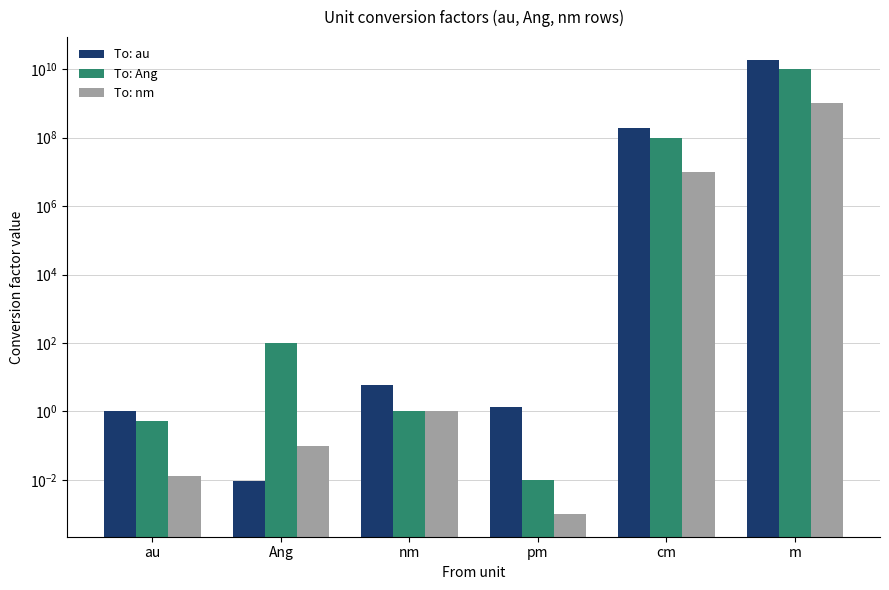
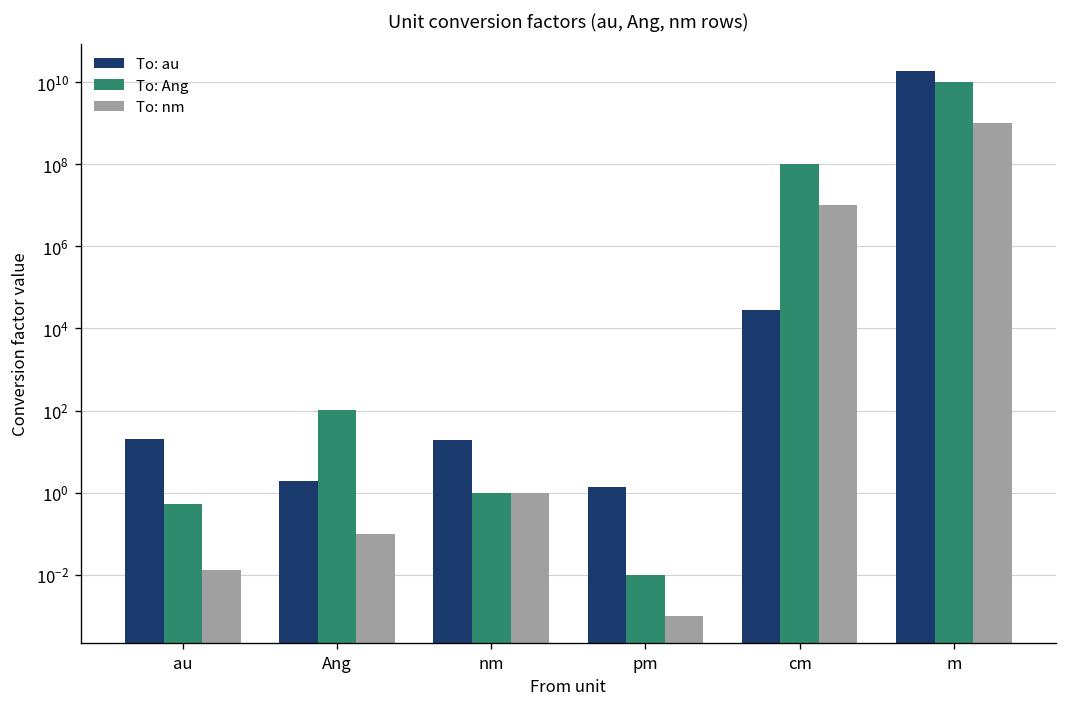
To: au, au: 1 -> 20
To: au, Ang: 0.009 -> 2
To: au, nm: 6 -> 20
To: au, cm: 200000000 -> 30000
